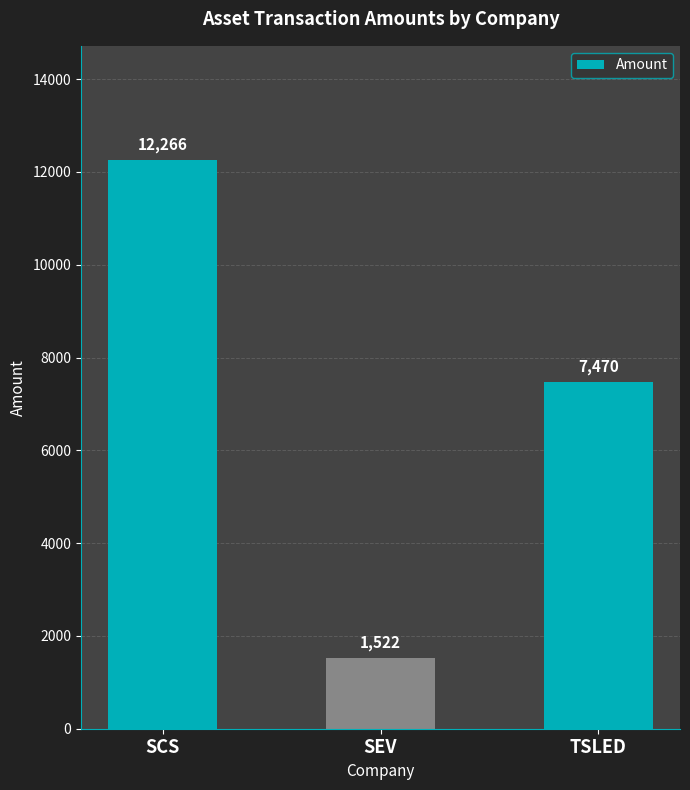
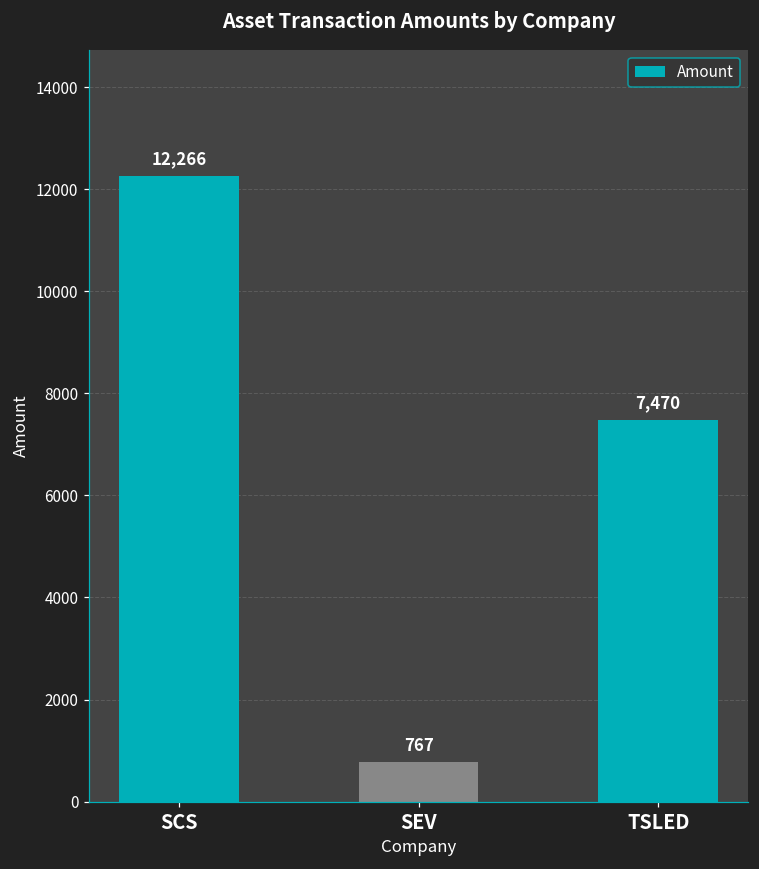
SEV: 1,522 -> 767
